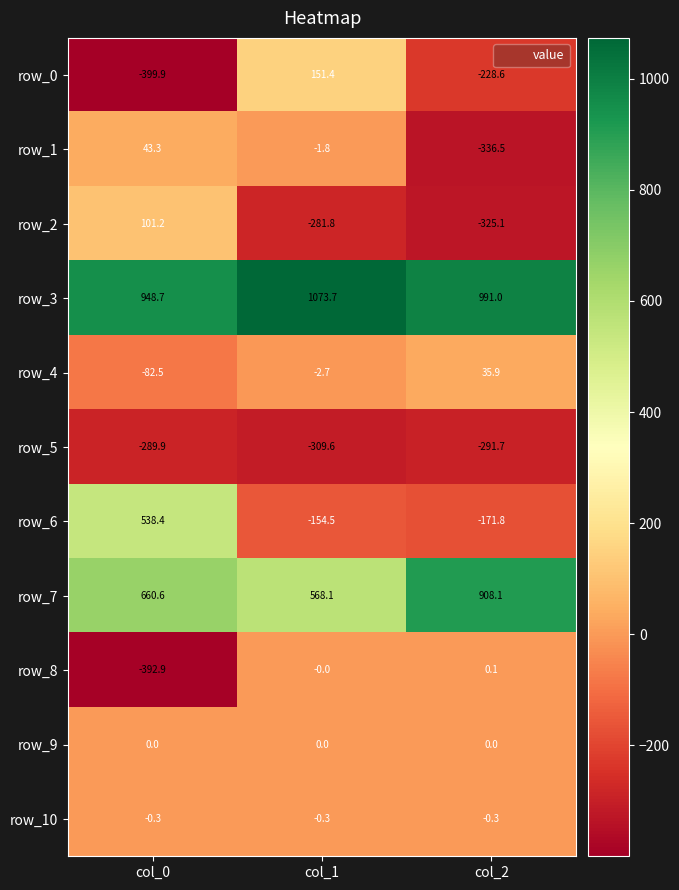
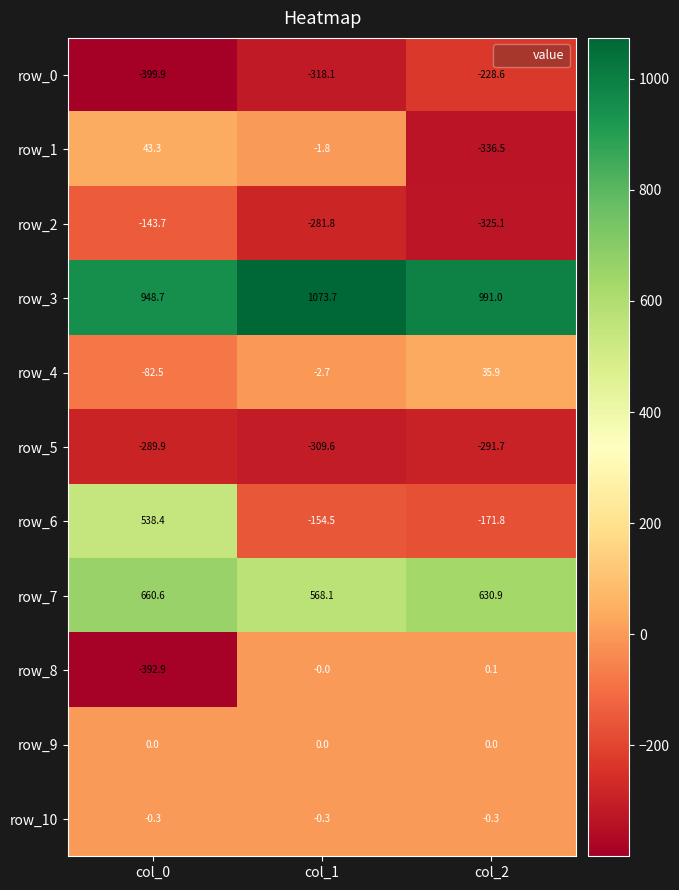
row_0, col_1: 151.4 -> -318.1
row_2, col_0: 101.2 -> -143.7
row_7, col_2: 908.1 -> 630.9
